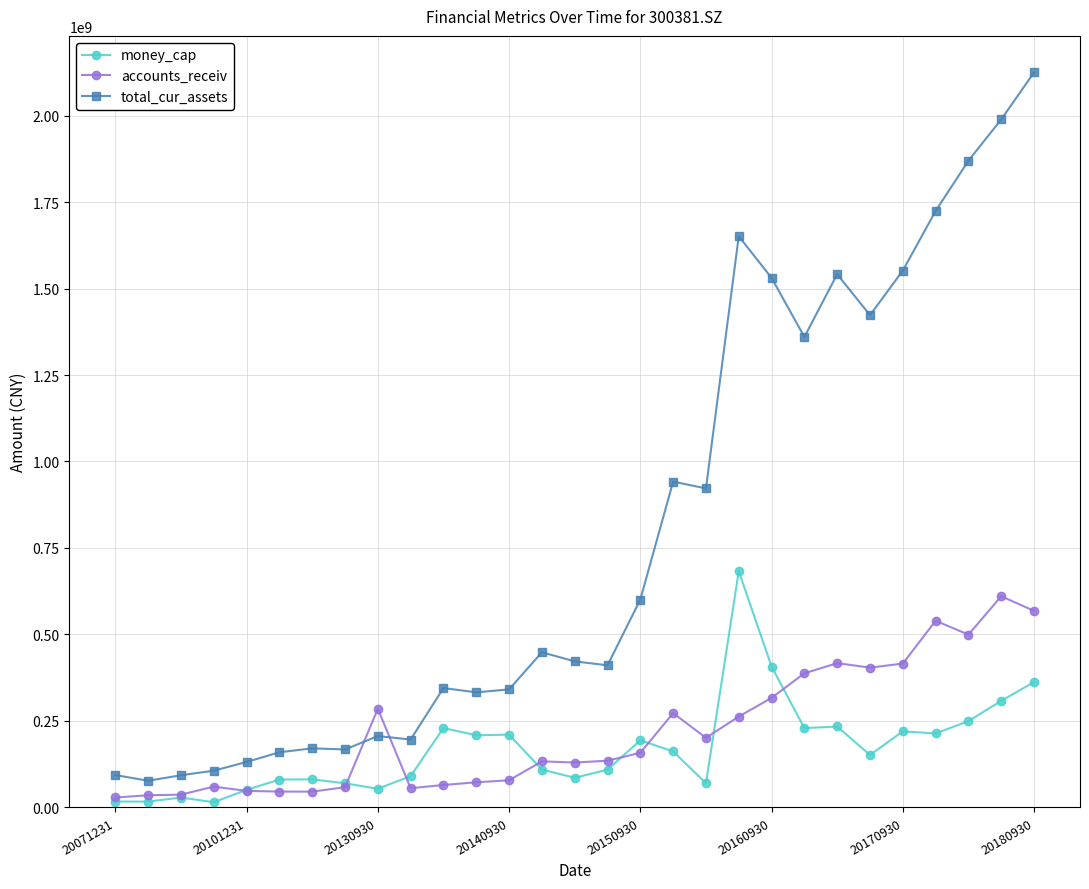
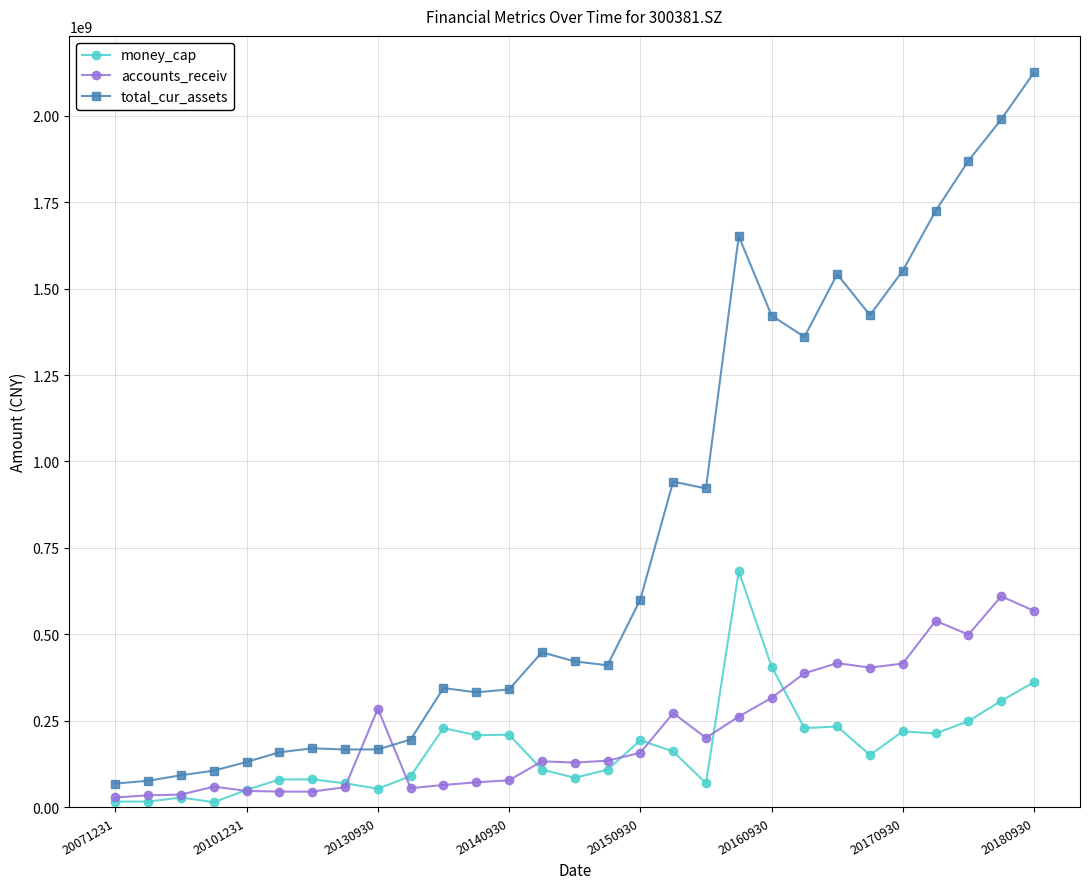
total_cur_assets, 20071231: 90000000 -> 70000000
total_cur_assets, 20130930: 210000000 -> 170000000
total_cur_assets, 20160930: 1530000000 -> 1420000000
